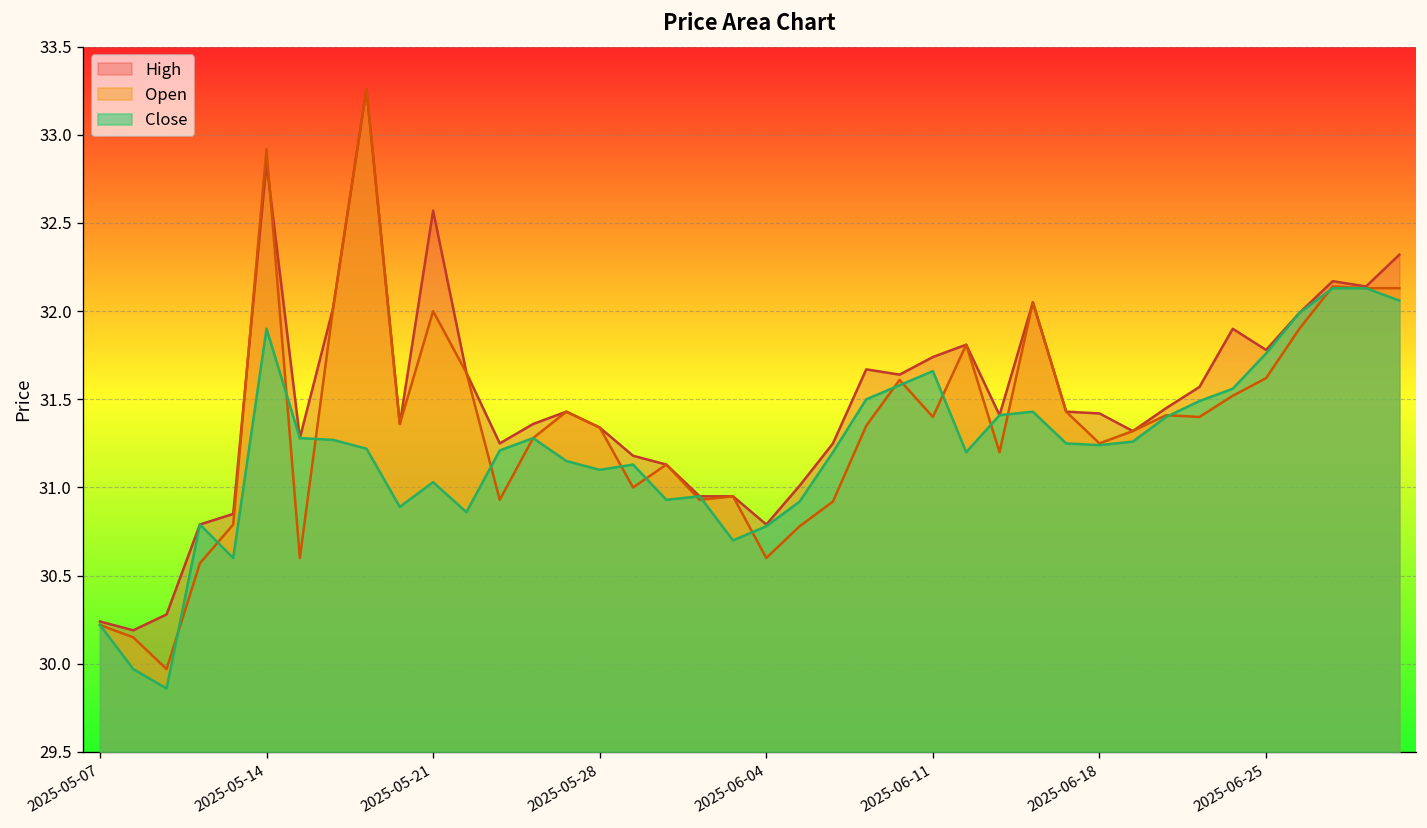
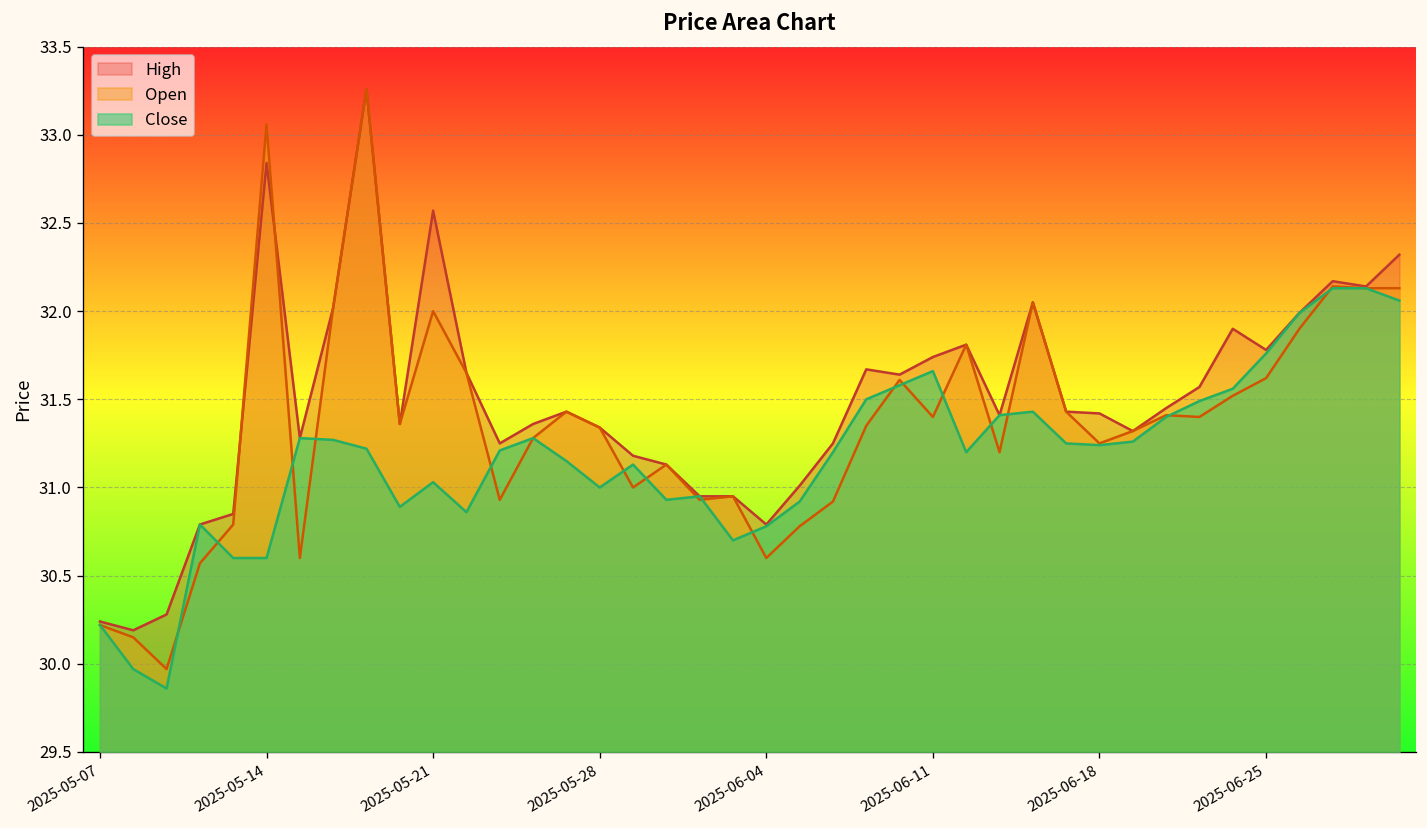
Open, 2025-05-14: 32.92 -> 33.06
Close, 2025-05-14: 31.9 -> 30.6
Close, 2025-05-28: 31.1 -> 31.0
